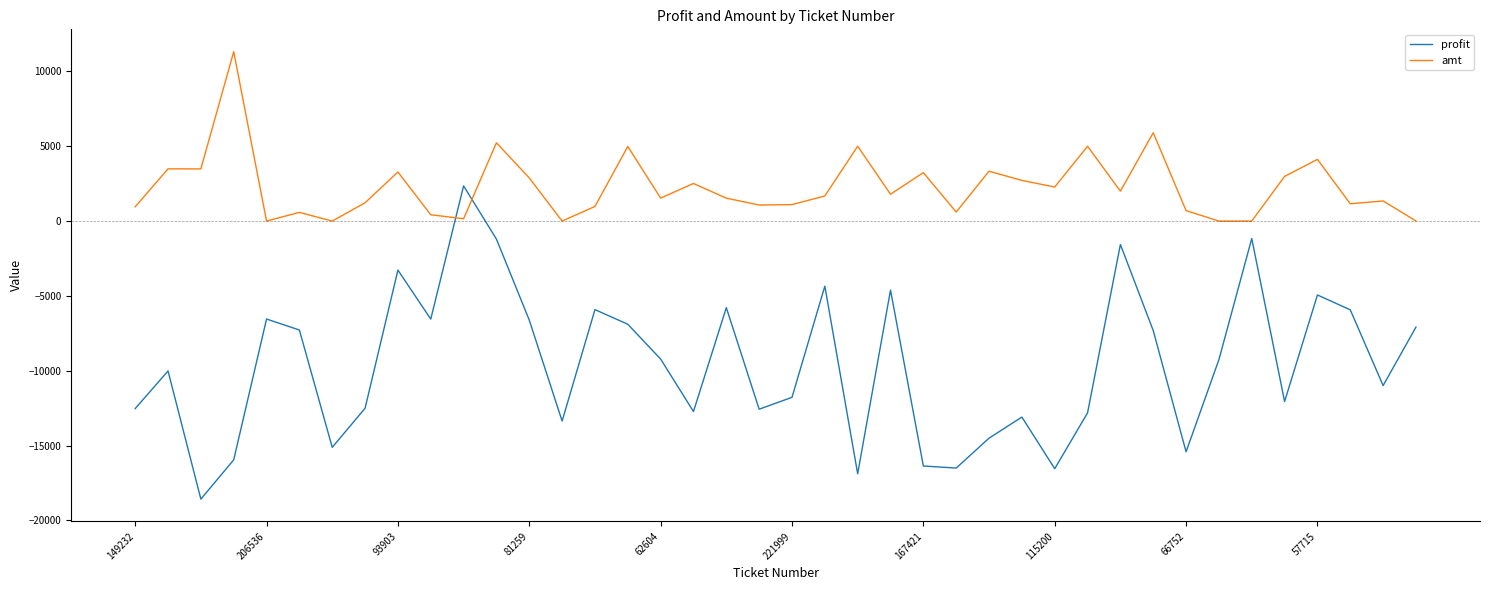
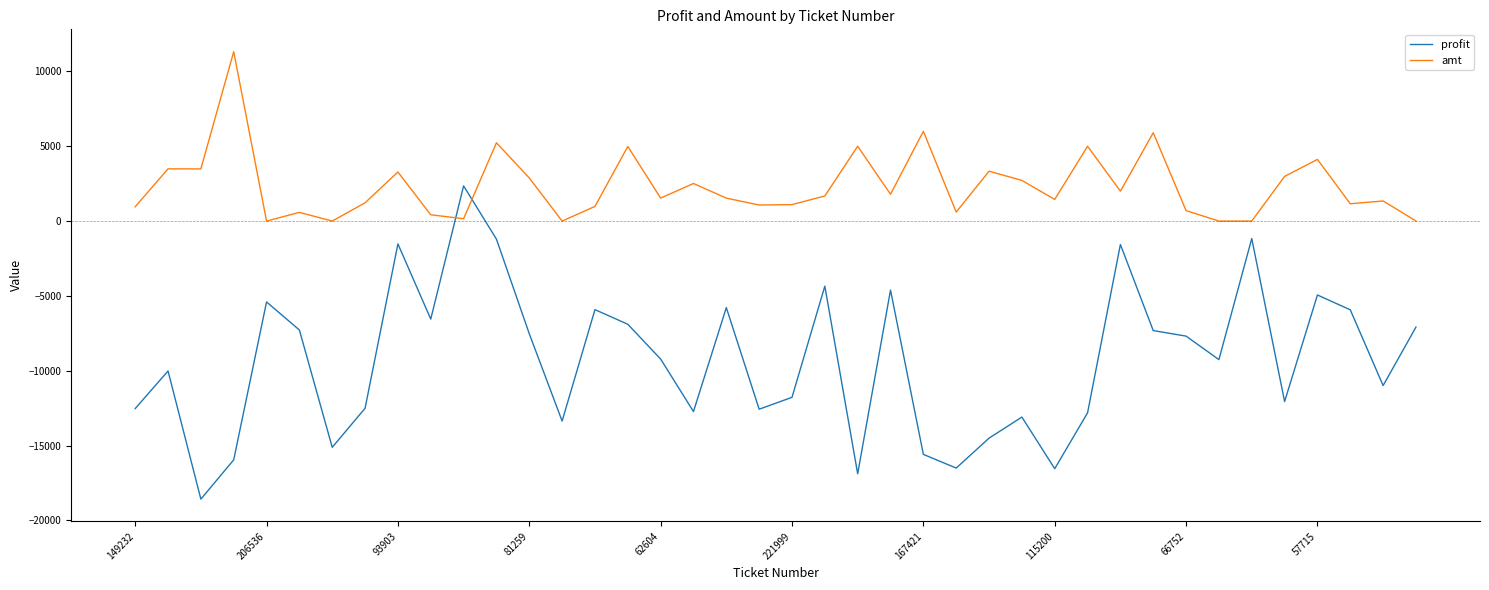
profit, 206536: -6500 -> -5400
profit, 93903: -3300 -> -1500
profit, 81259: -6600 -> -7500
profit, 167421: -16400 -> -15600
amt, 167421: 3200 -> 6000
amt, 115200: 2300 -> 1400
profit, 66752: -15400 -> -7700
